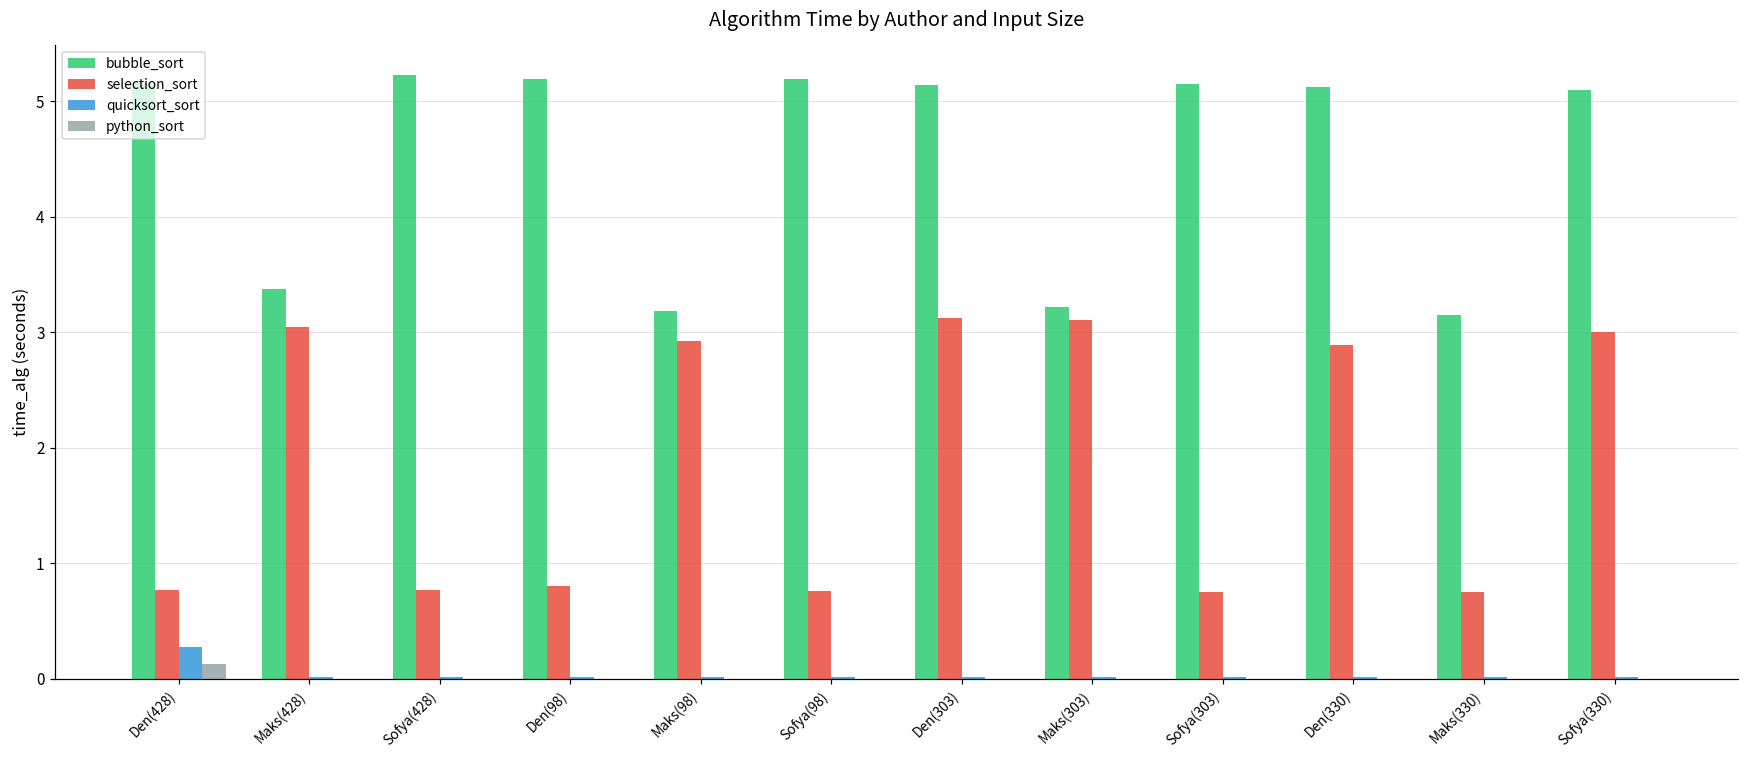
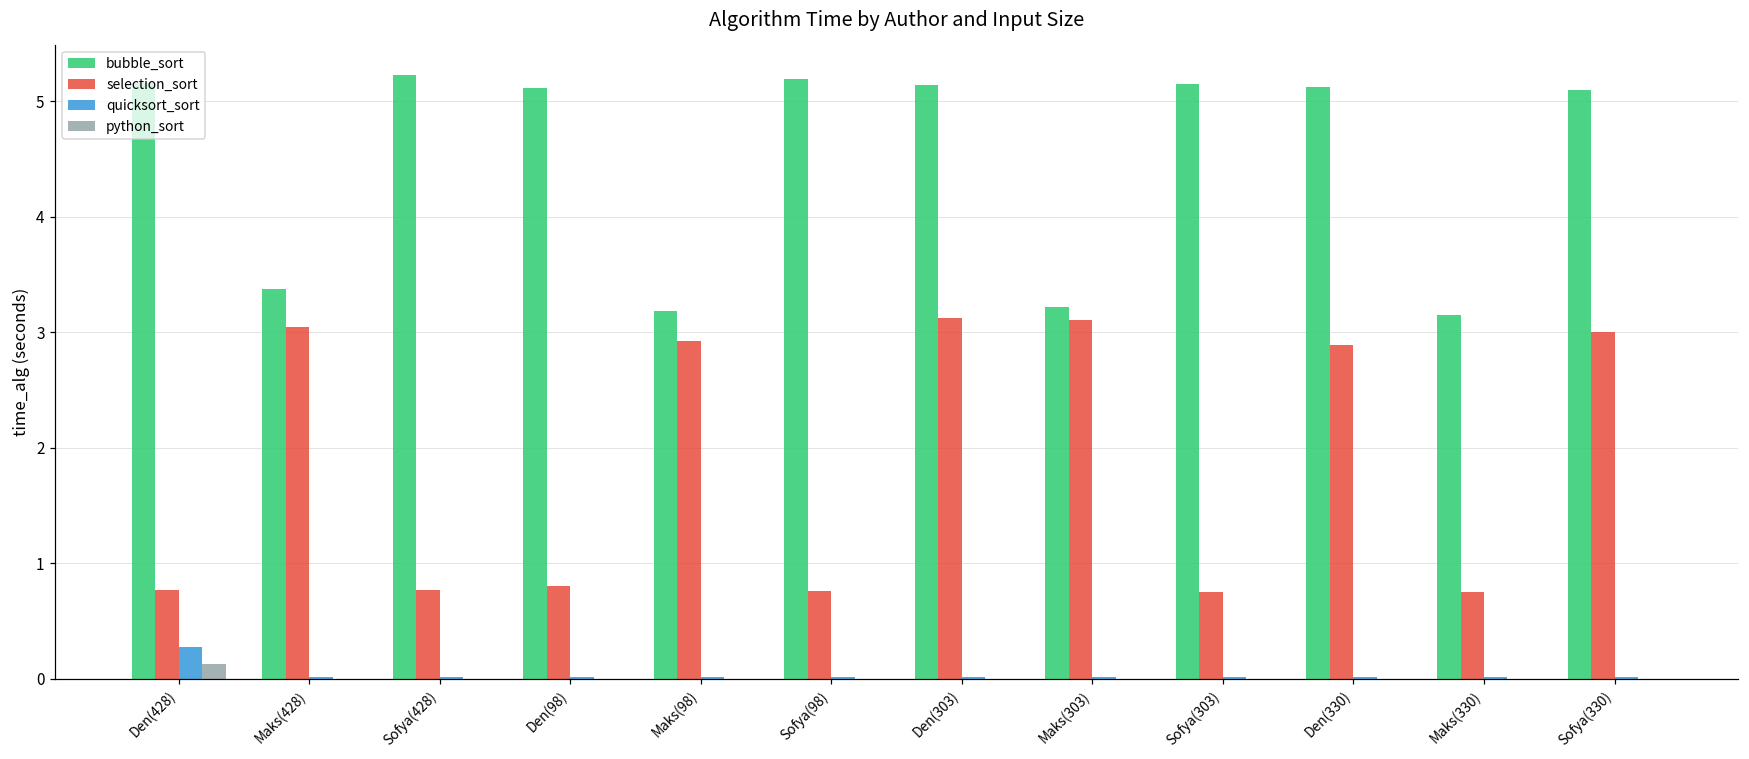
bubble_sort, Den(98): 5.19 -> 5.11
